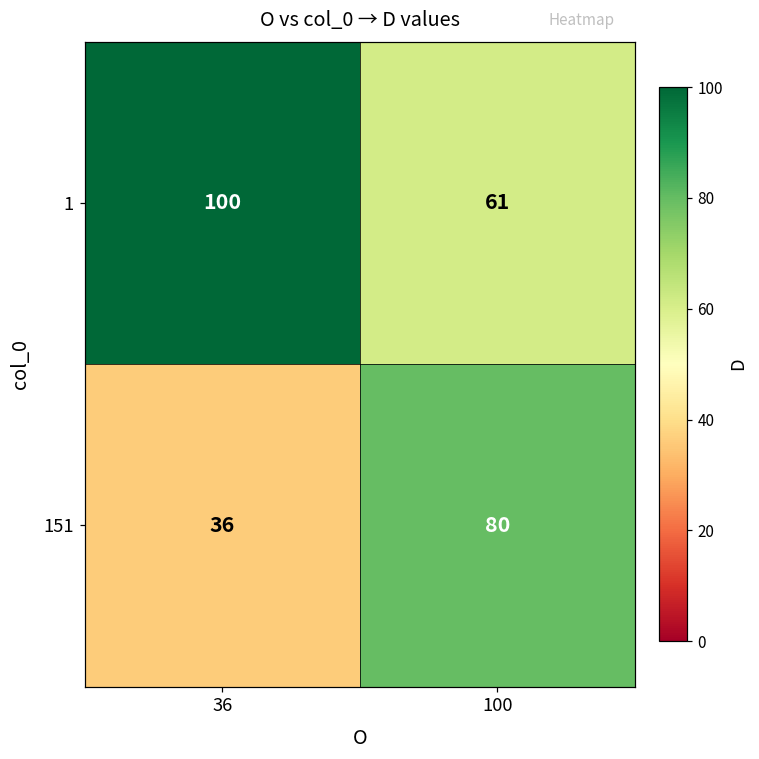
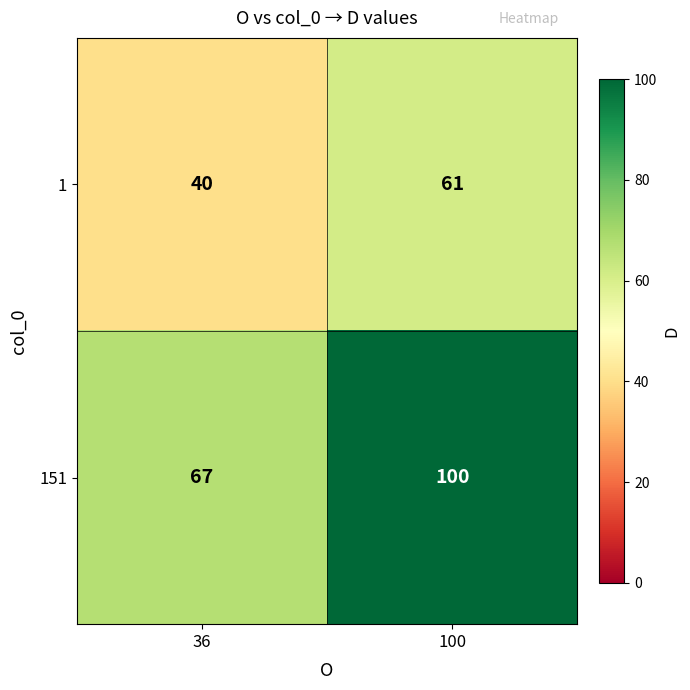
1, 36: 100 -> 40
151, 36: 36 -> 67
151, 100: 80 -> 100
